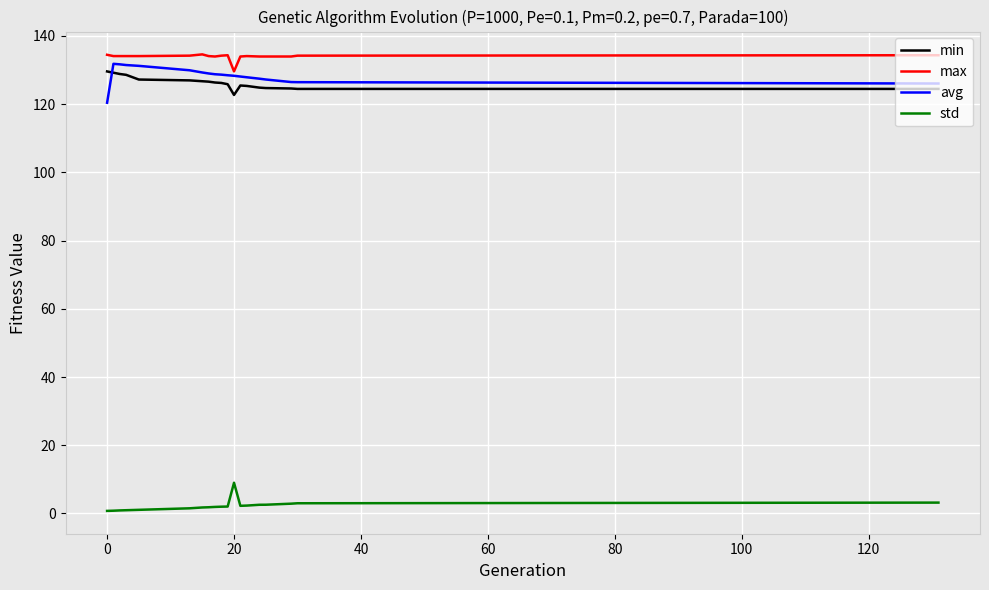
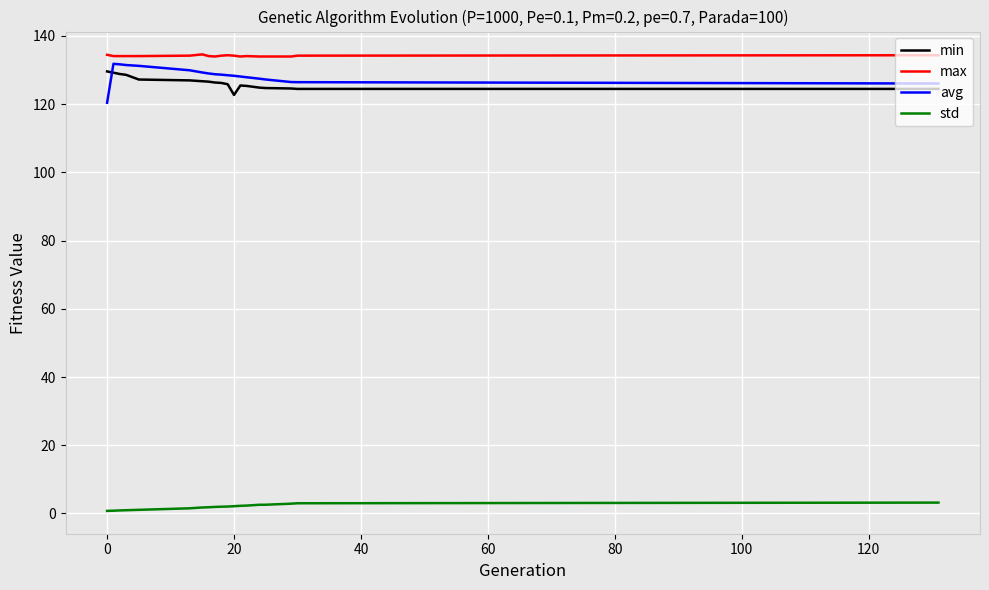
max, 20: 130 -> 134
std, 20: 9 -> 2
